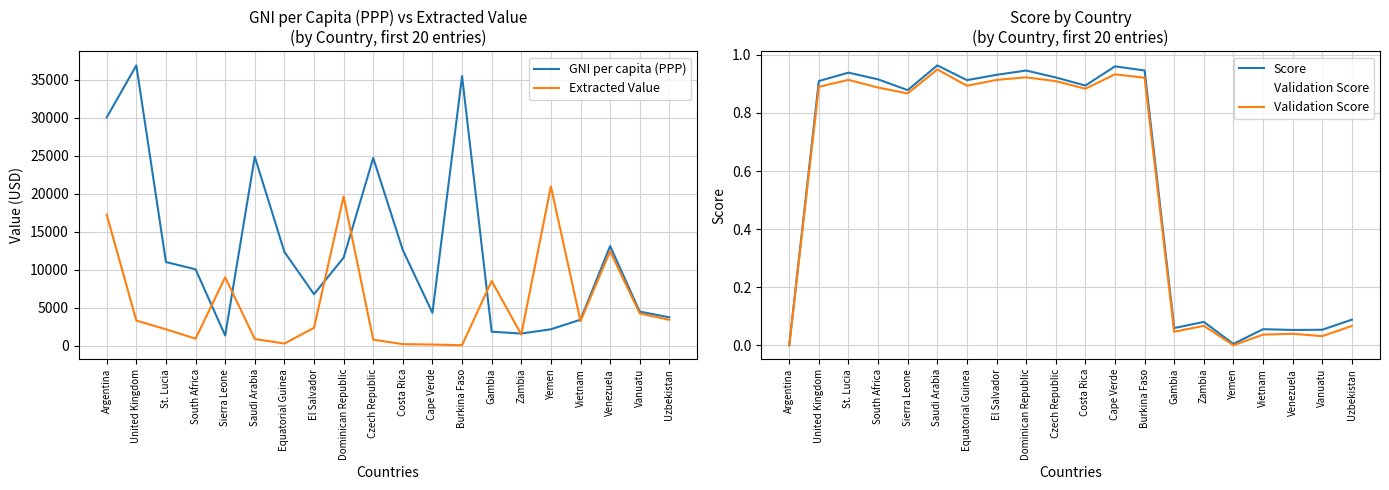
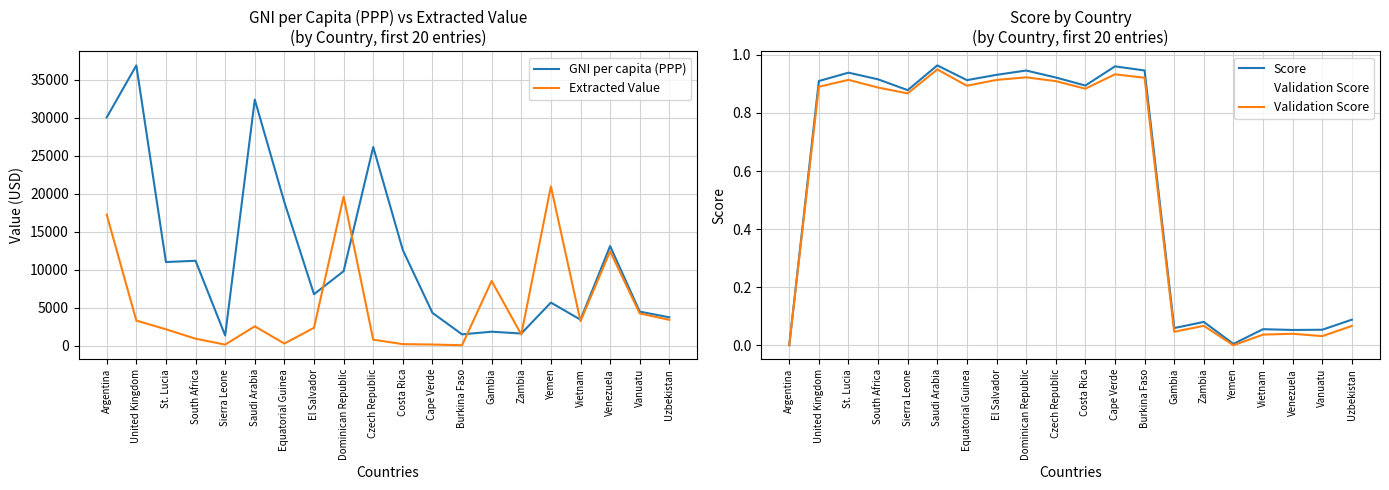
GNI per Capita (PPP) vs Extracted Value (by Country, first 20 entries), GNI per capita (PPP), South Africa: 10000 -> 11000
GNI per Capita (PPP) vs Extracted Value (by Country, first 20 entries), Extracted Value, Sierra Leone: 9000 -> 0
GNI per Capita (PPP) vs Extracted Value (by Country, first 20 entries), GNI per capita (PPP), Saudi Arabia: 25000 -> 32000
GNI per Capita (PPP) vs Extracted Value (by Country, first 20 entries), Extracted Value, Saudi Arabia: 1000 -> 3000
GNI per Capita (PPP) vs Extracted Value (by Country, first 20 entries), GNI per capita (PPP), Equatorial Guinea: 12000 -> 19000
GNI per Capita (PPP) vs Extracted Value (by Country, first 20 entries), GNI per capita (PPP), Dominican Republic: 12000 -> 10000
GNI per Capita (PPP) vs Extracted Value (by Country, first 20 entries), GNI per capita (PPP), Czech Republic: 25000 -> 26000
GNI per Capita (PPP) vs Extracted Value (by Country, first 20 entries), GNI per capita (PPP), Burkina Faso: 35000 -> 2000
GNI per Capita (PPP) vs Extracted Value (by Country, first 20 entries), GNI per capita (PPP), Yemen: 2000 -> 6000
